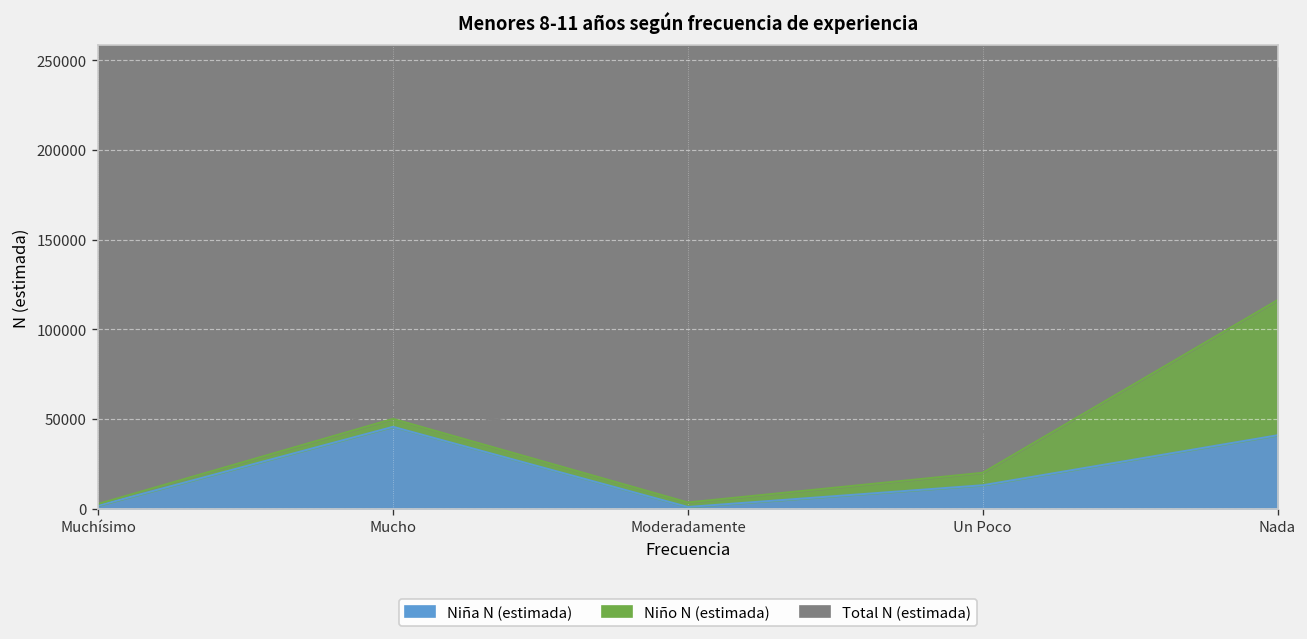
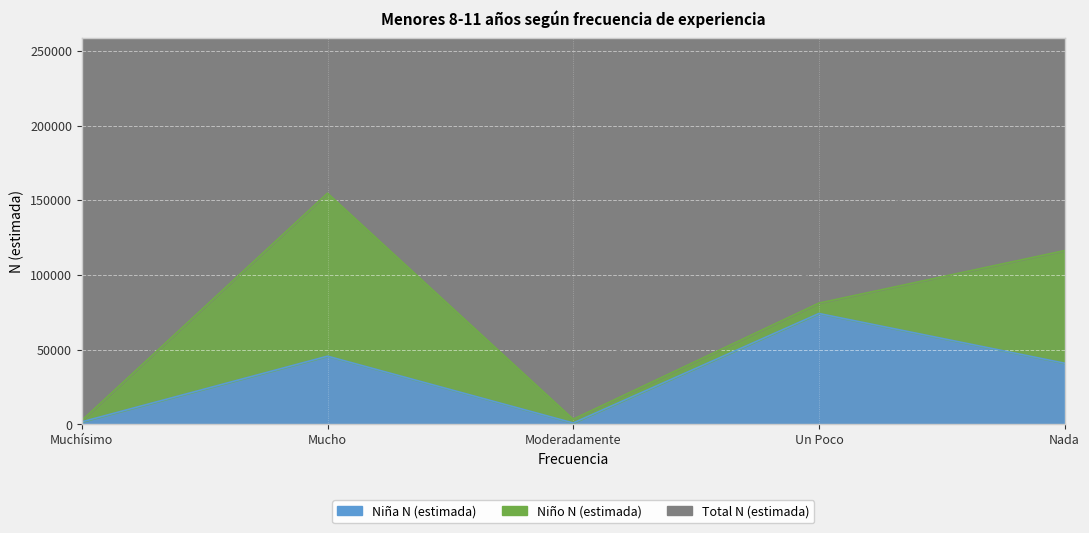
Niño N (estimada), Mucho: 4000 -> 109000
Niña N (estimada), Un Poco: 13000 -> 74000
